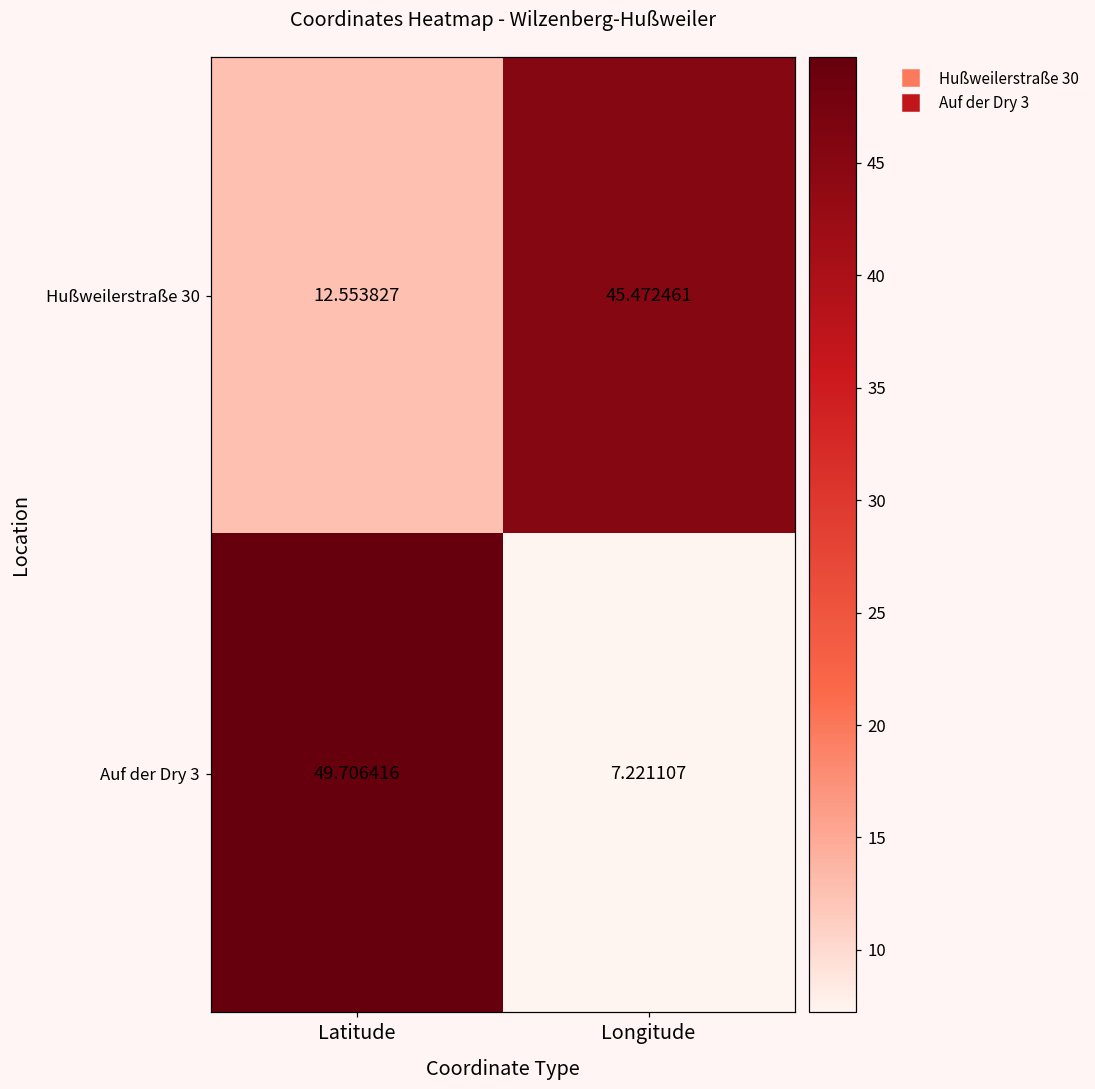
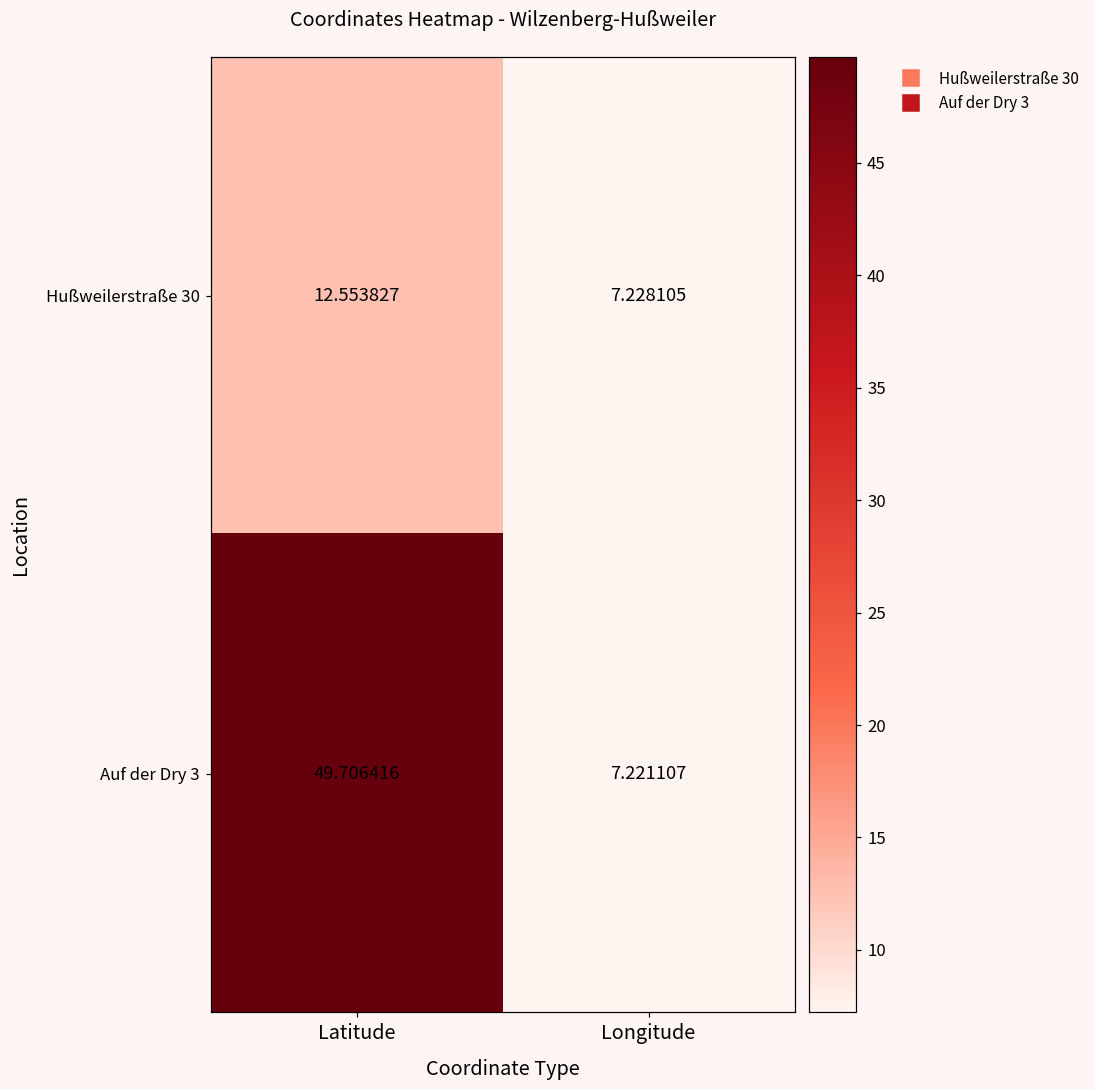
Hußweilerstraße 30, Longitude: 45.472461 -> 7.228105
